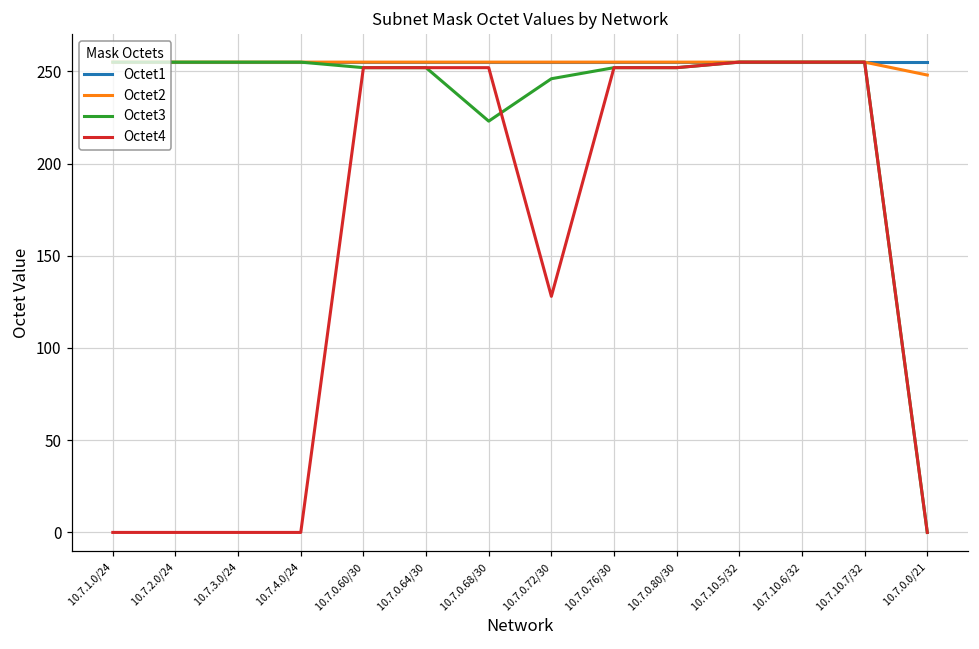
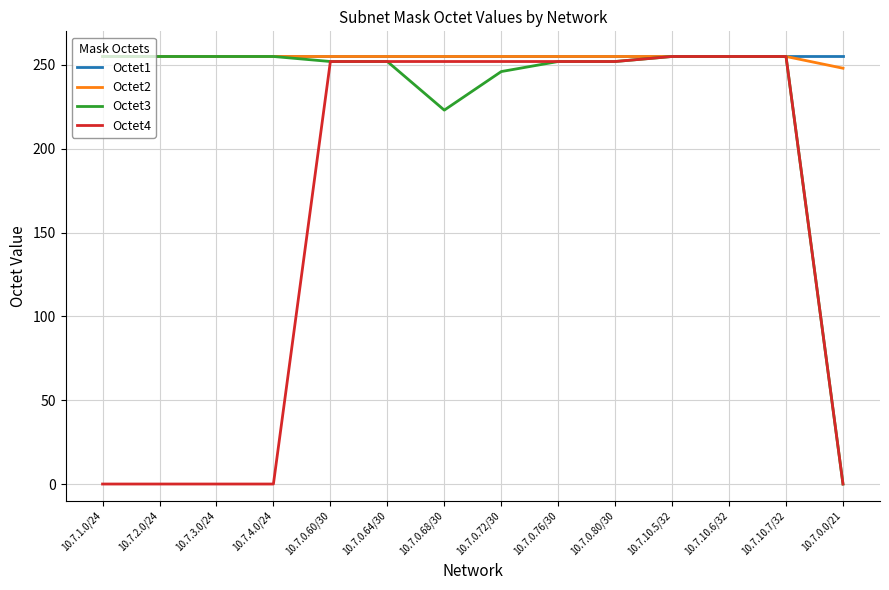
Octet4, 10.7.0.72/30: 128 -> 252
